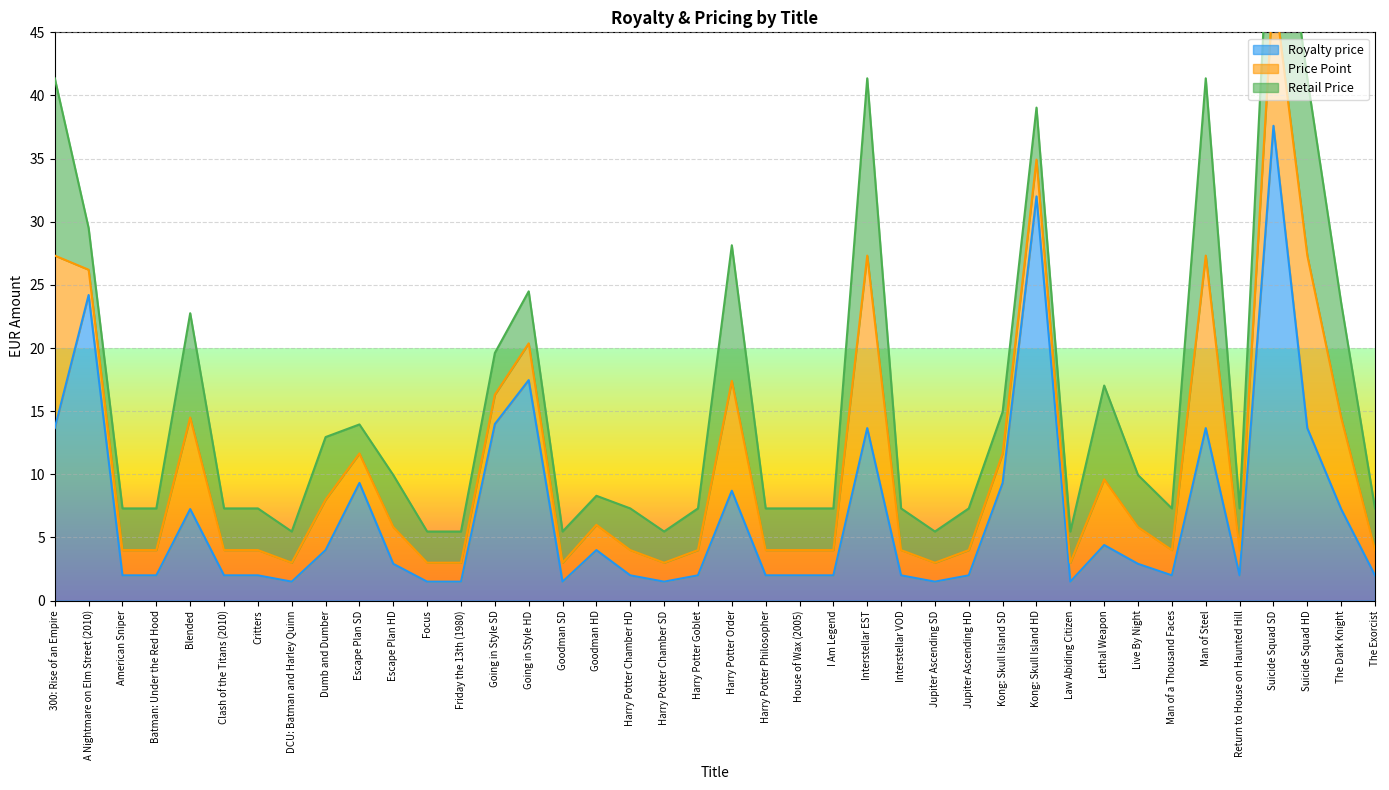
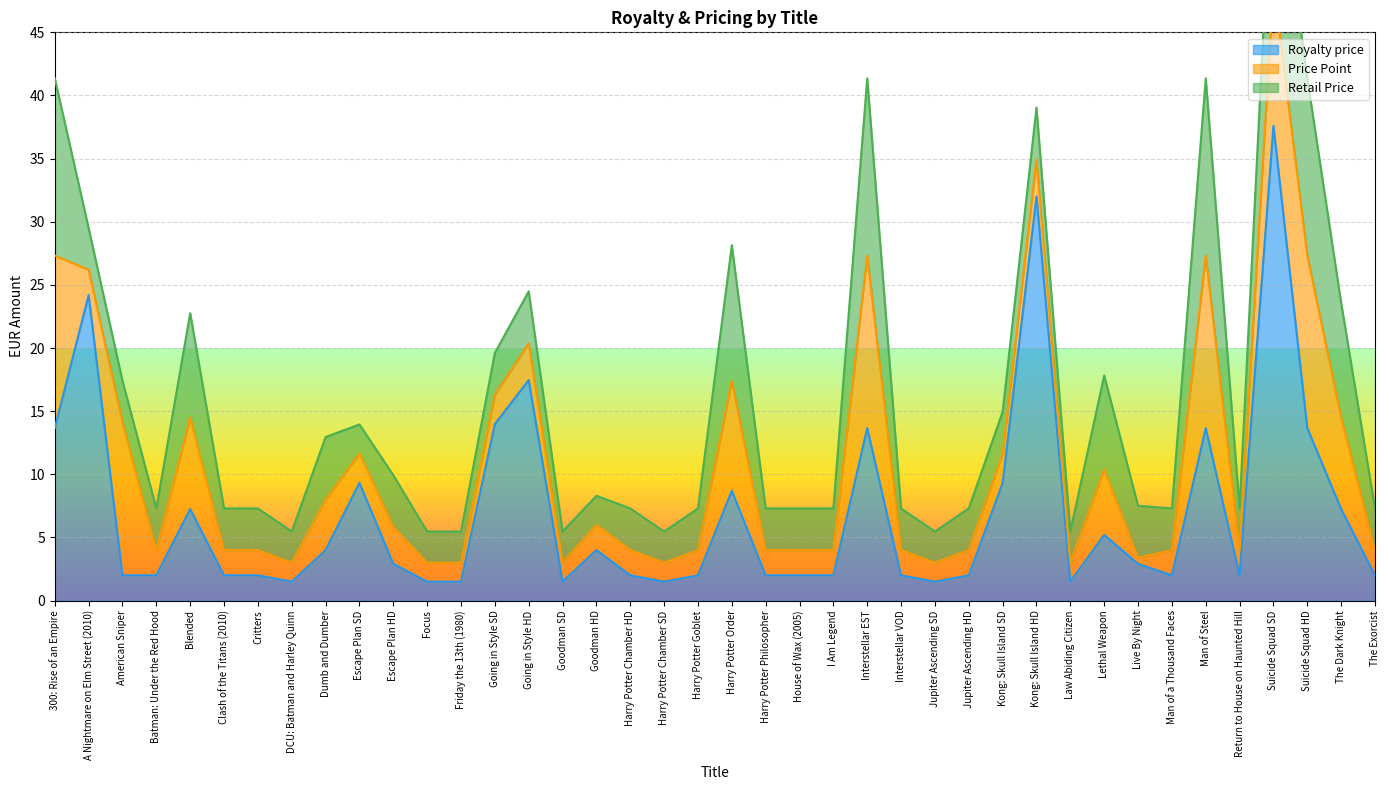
Price Point, American Sniper: 2.0 -> 12.1
Royalty price, Lethal Weapon: 4.4 -> 5.2
Price Point, Live By Night: 2.9 -> 0.5
